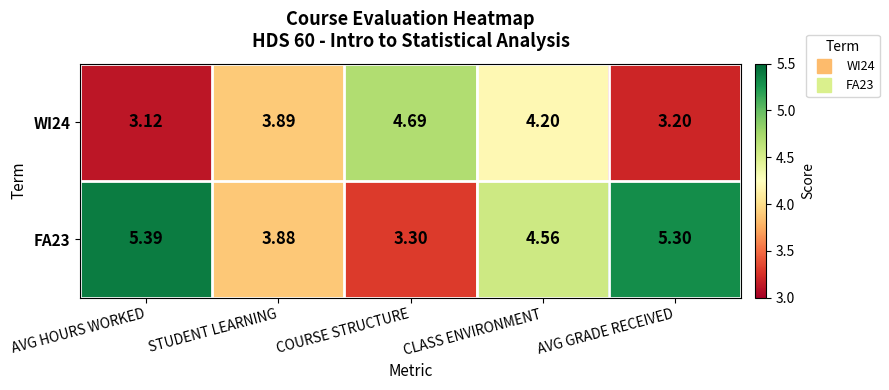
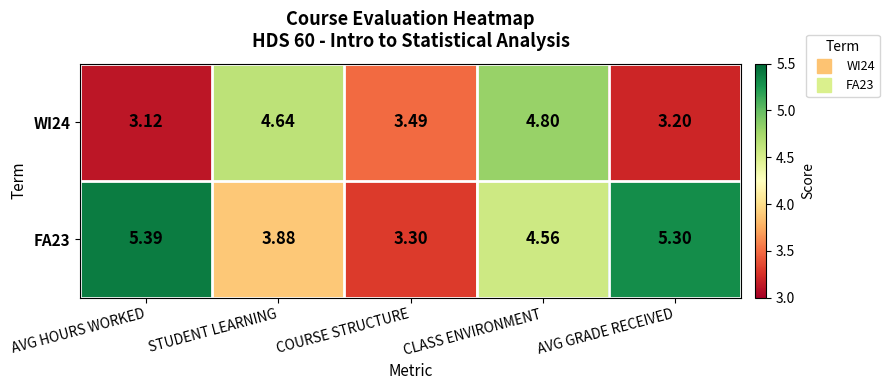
WI24, STUDENT LEARNING: 3.89 -> 4.64
WI24, COURSE STRUCTURE: 4.69 -> 3.49
WI24, CLASS ENVIRONMENT: 4.20 -> 4.80
